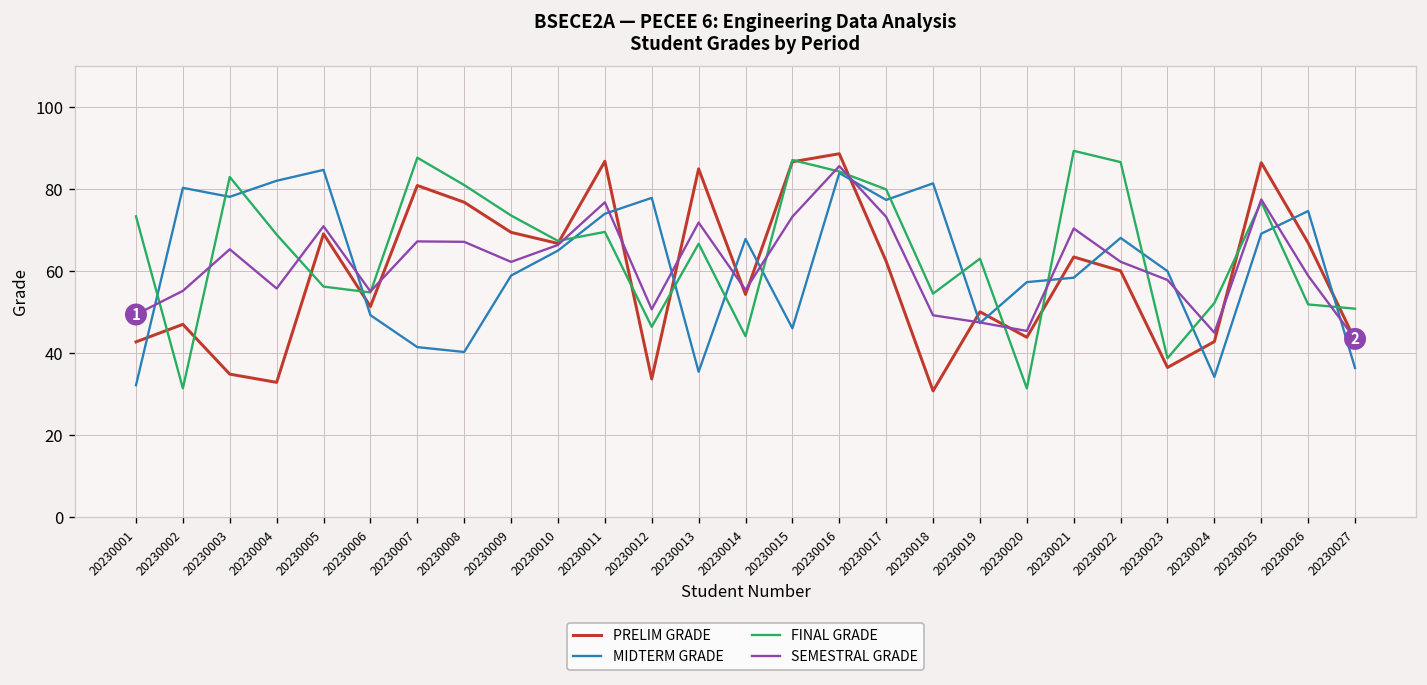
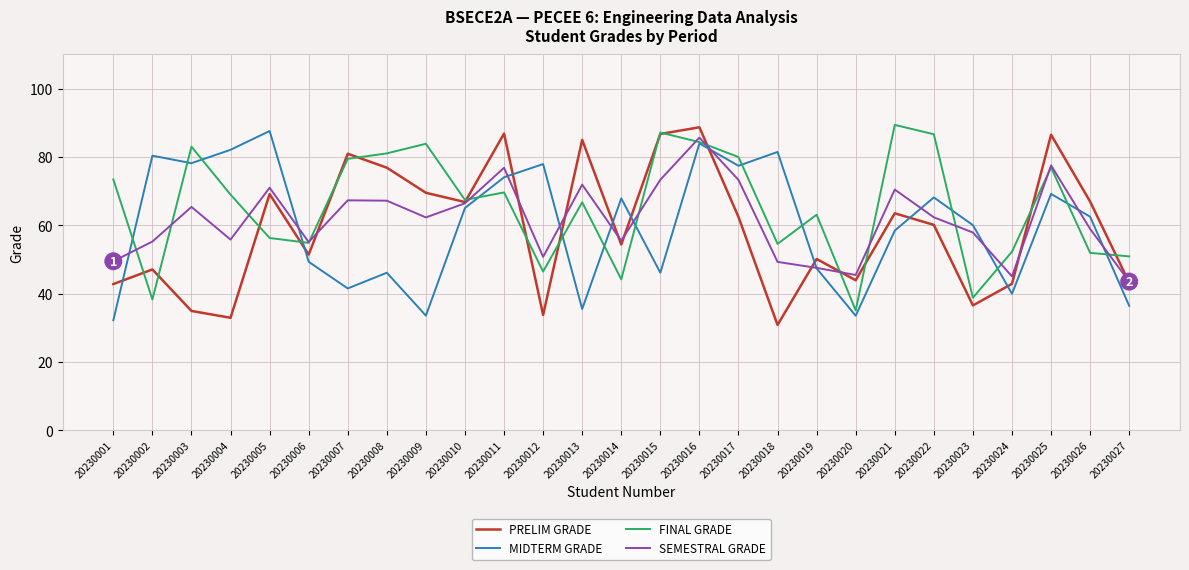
FINAL GRADE, 20230002: 31 -> 38
MIDTERM GRADE, 20230005: 85 -> 88
FINAL GRADE, 20230007: 88 -> 79
MIDTERM GRADE, 20230008: 40 -> 46
MIDTERM GRADE, 20230009: 59 -> 34
FINAL GRADE, 20230009: 74 -> 84
MIDTERM GRADE, 20230020: 57 -> 33
FINAL GRADE, 20230020: 31 -> 35
MIDTERM GRADE, 20230024: 34 -> 40
MIDTERM GRADE, 20230026: 75 -> 62
